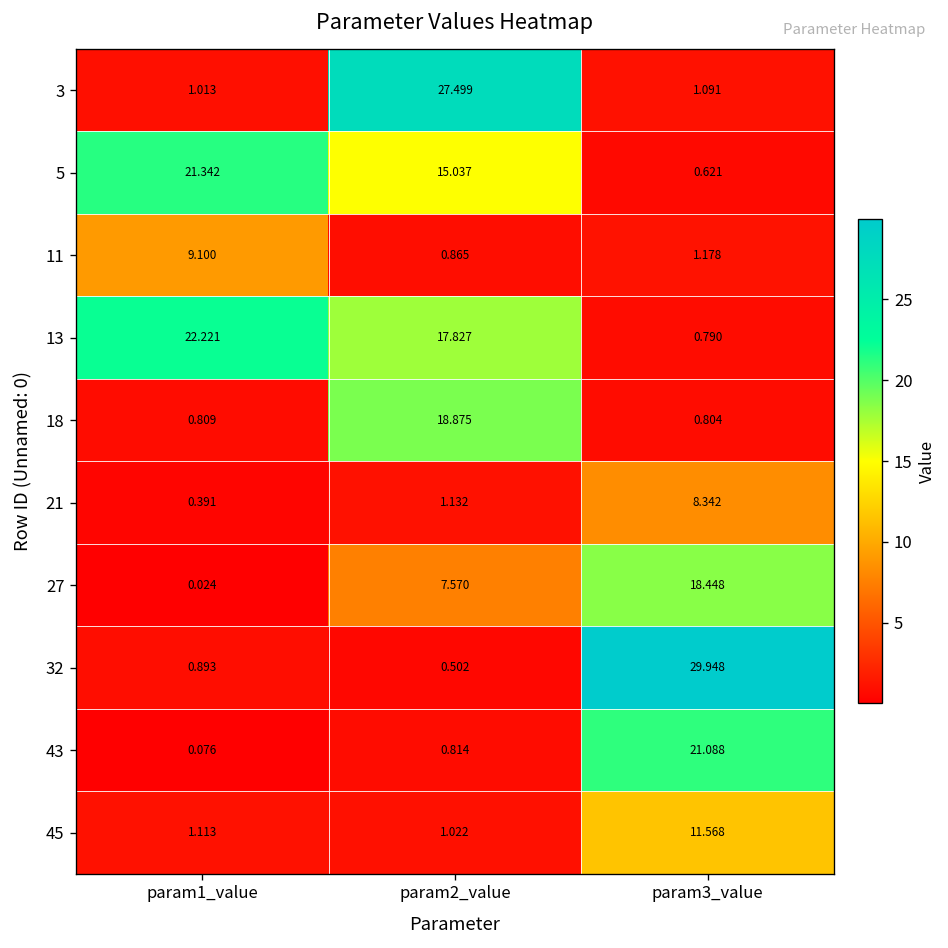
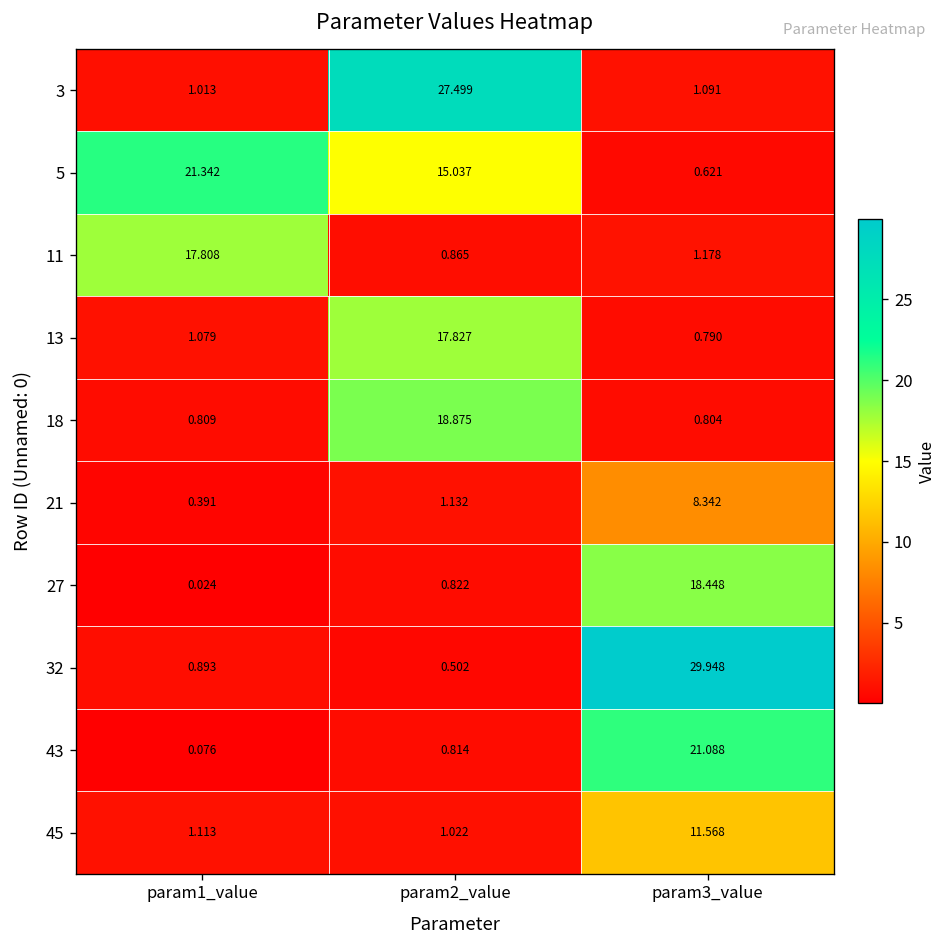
11, param1_value: 9.100 -> 17.808
13, param1_value: 22.221 -> 1.079
27, param2_value: 7.570 -> 0.822
